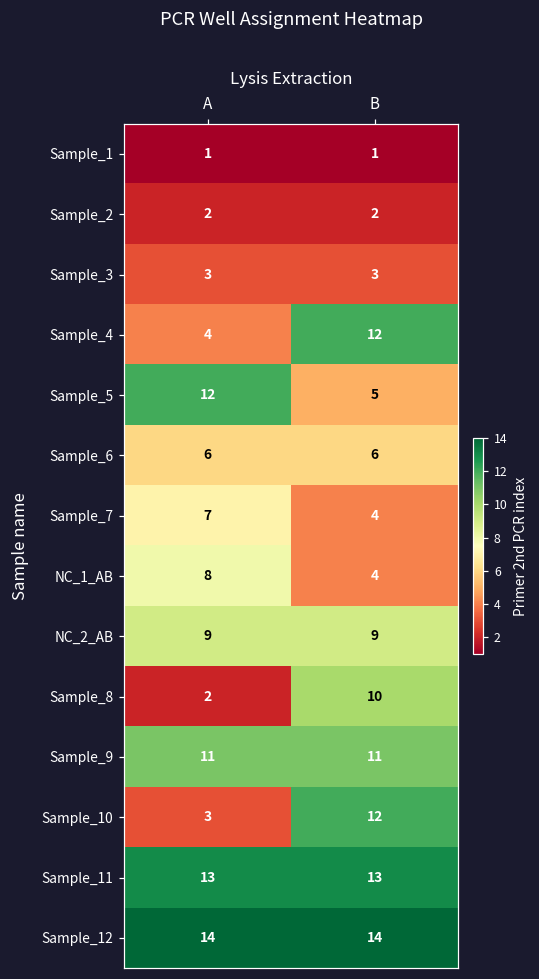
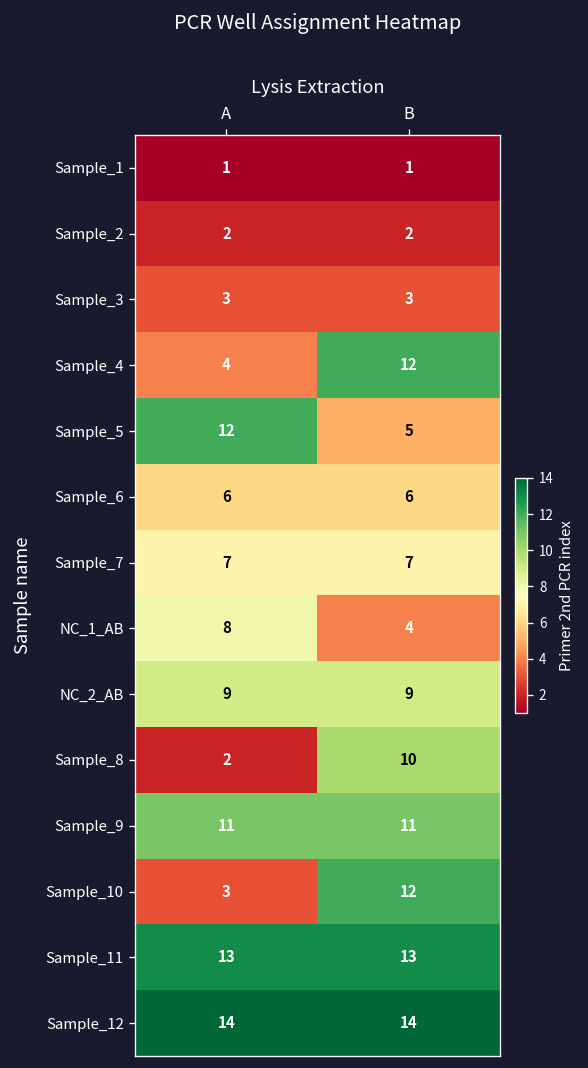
Sample_7, B: 4 -> 7
